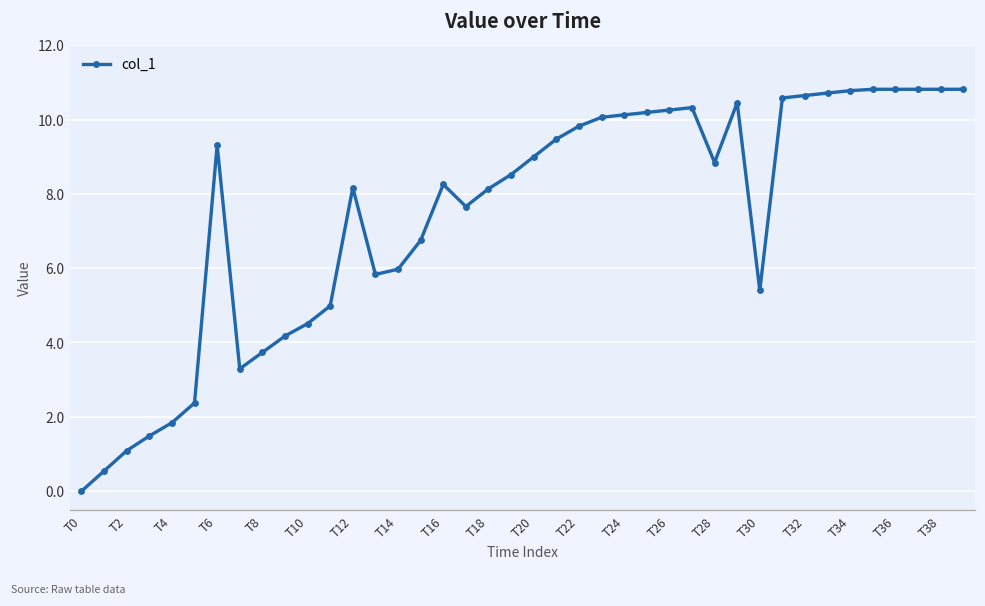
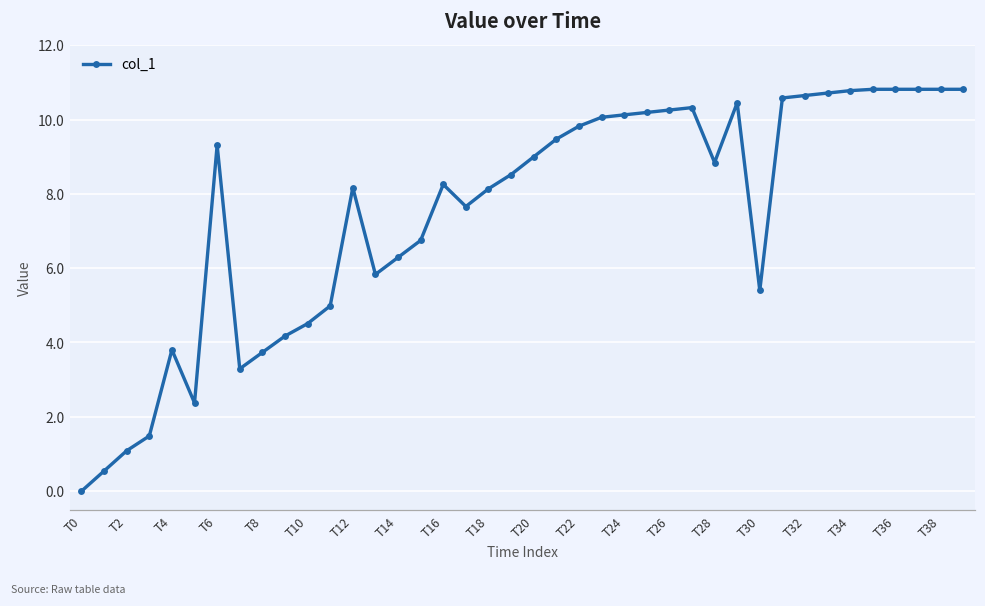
T4: 1.8 -> 3.8
T14: 6.0 -> 6.3
